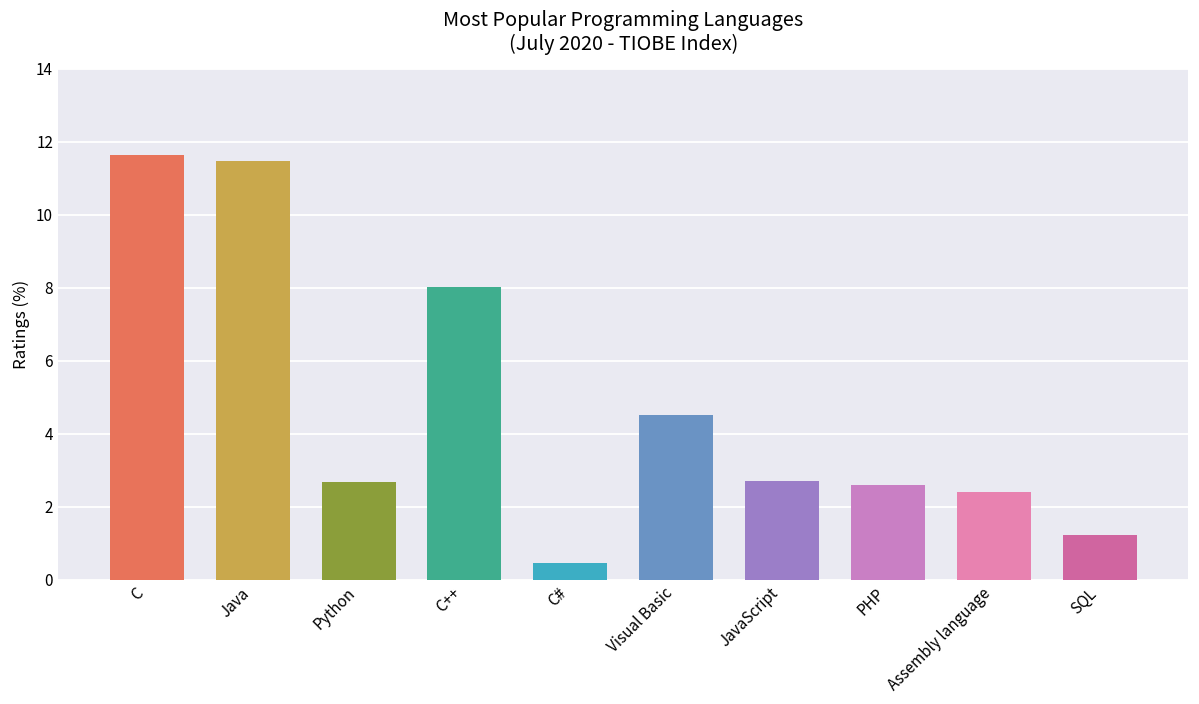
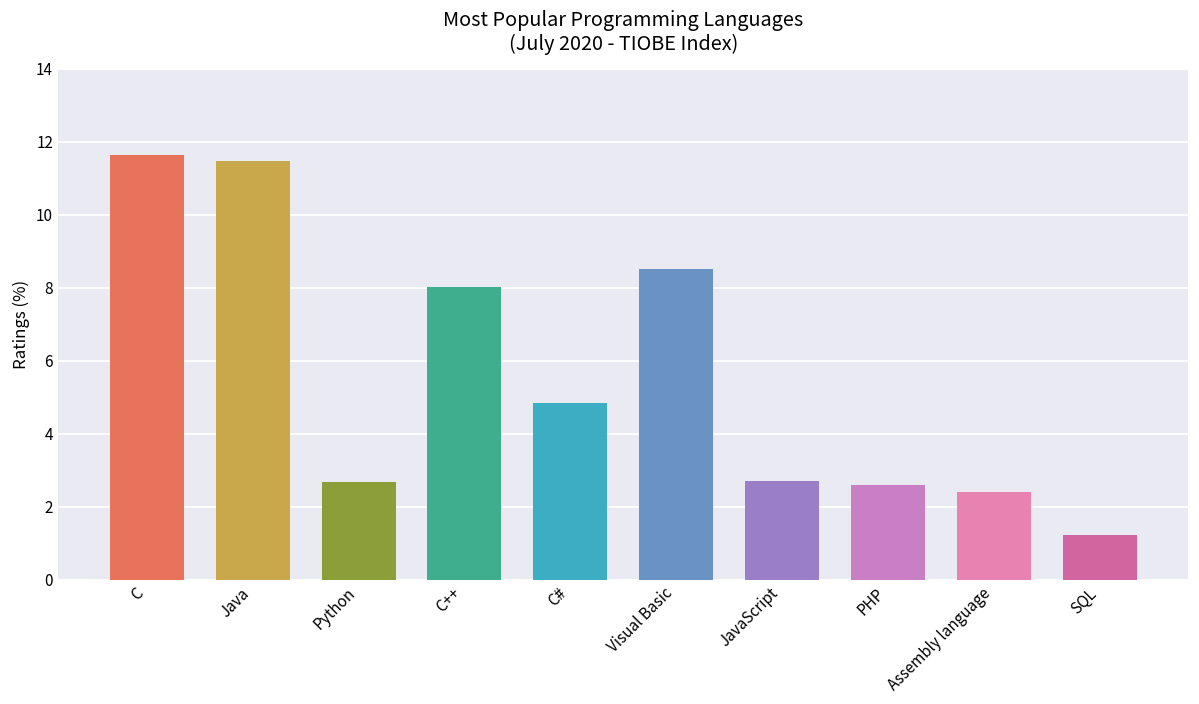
C#: 0.5 -> 4.8
Visual Basic: 4.5 -> 8.5
